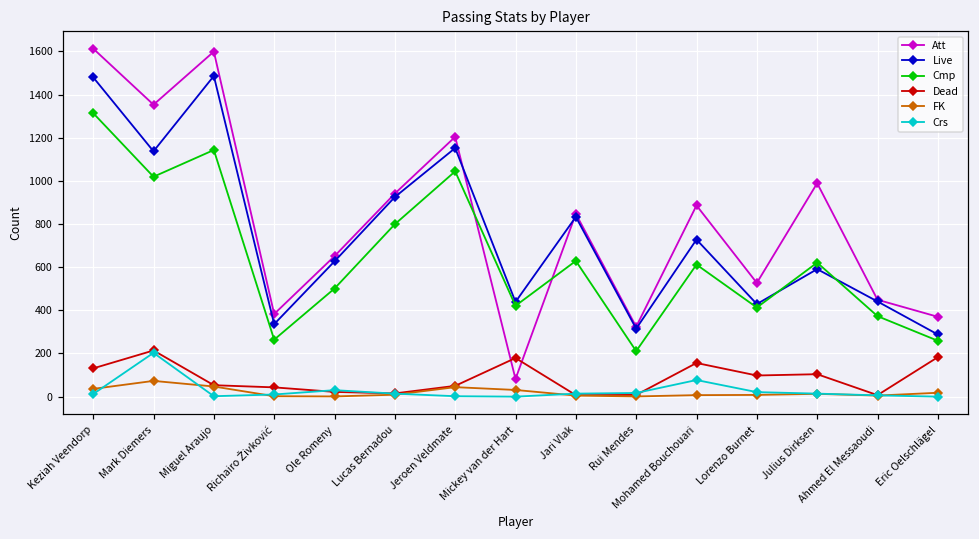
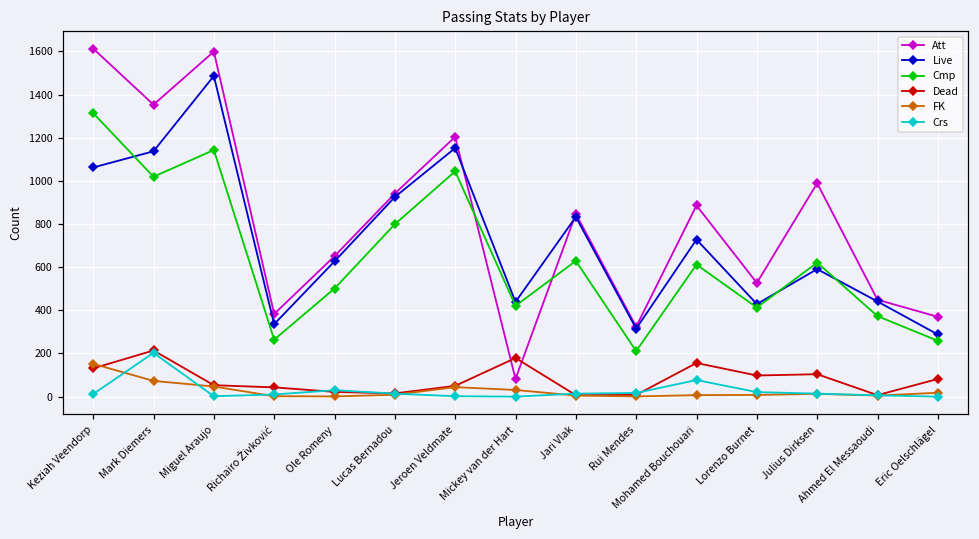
Live, Keziah Veendorp: 1480 -> 1060
FK, Keziah Veendorp: 40 -> 150
Dead, Eric Oelschlägel: 180 -> 80
